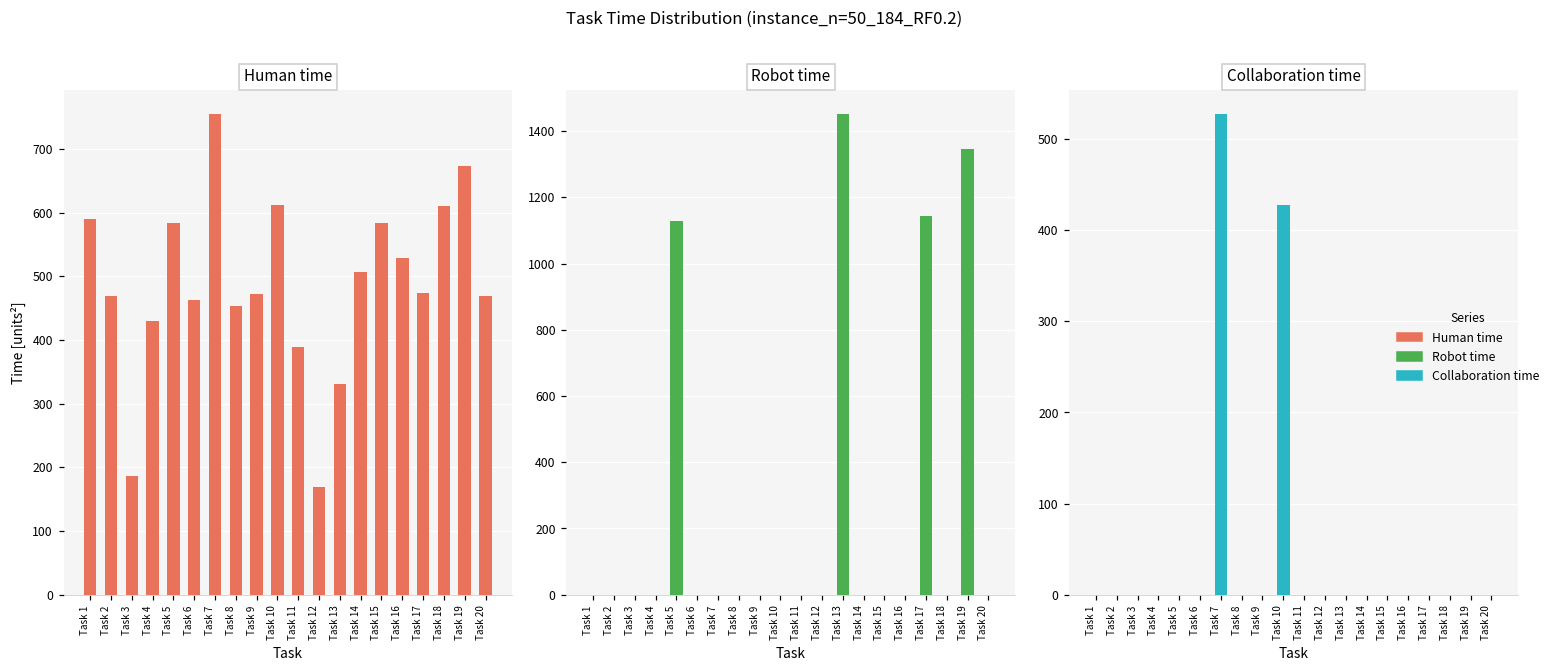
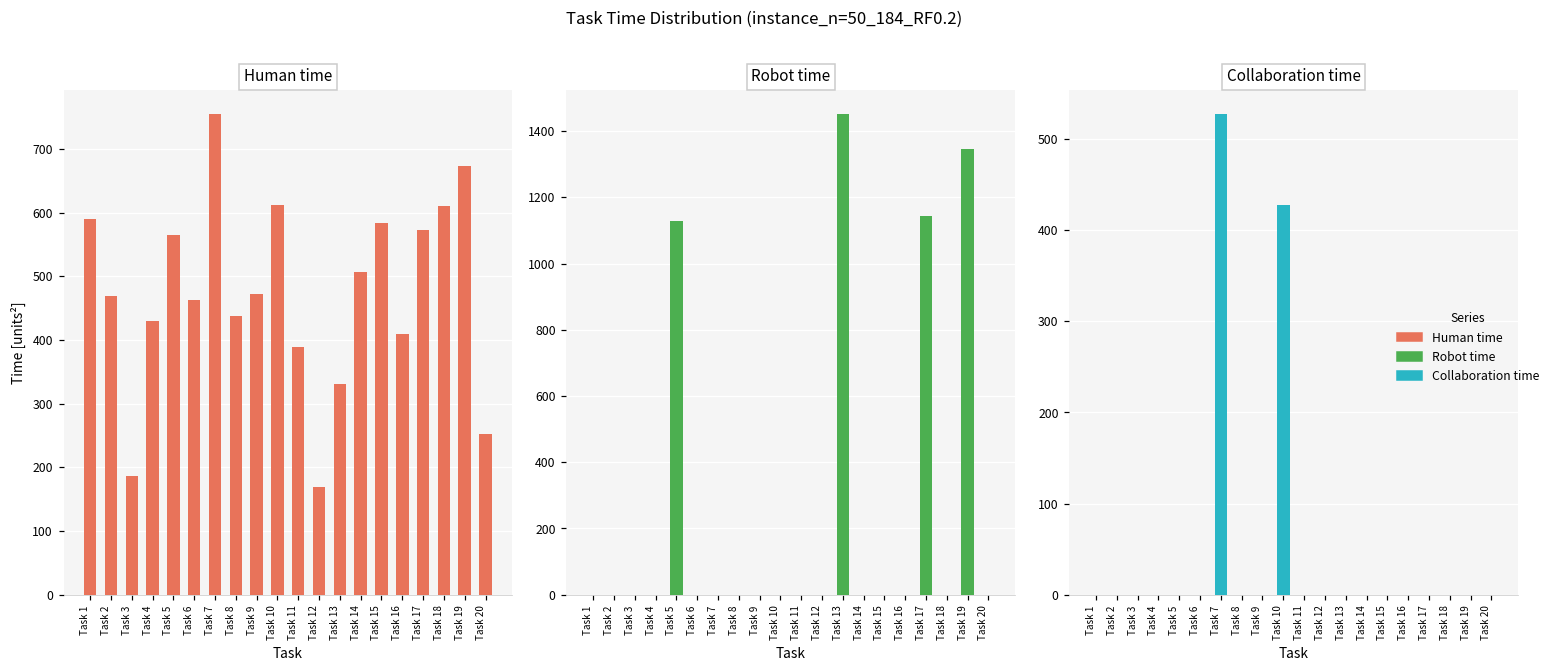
Human time, Task 5: 580 -> 560
Human time, Task 8: 450 -> 440
Human time, Task 16: 530 -> 410
Human time, Task 17: 470 -> 570
Human time, Task 20: 470 -> 250
